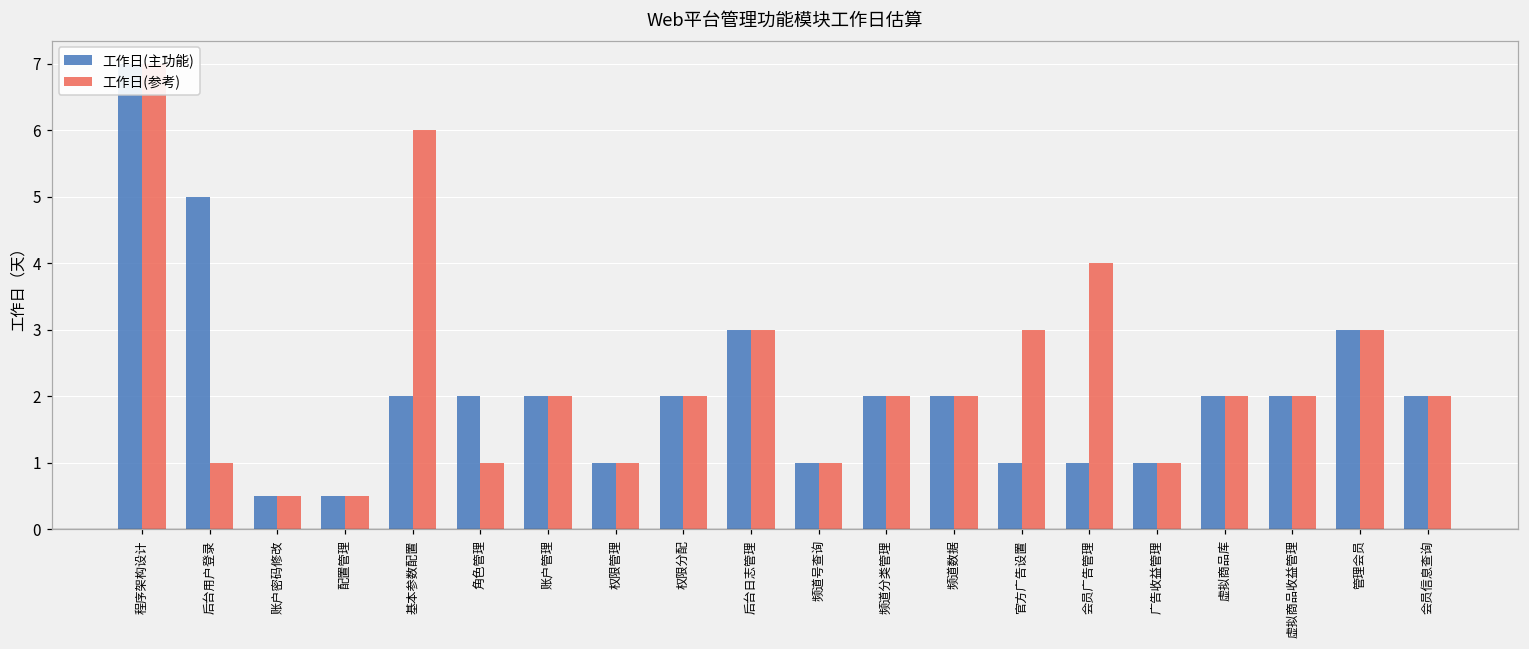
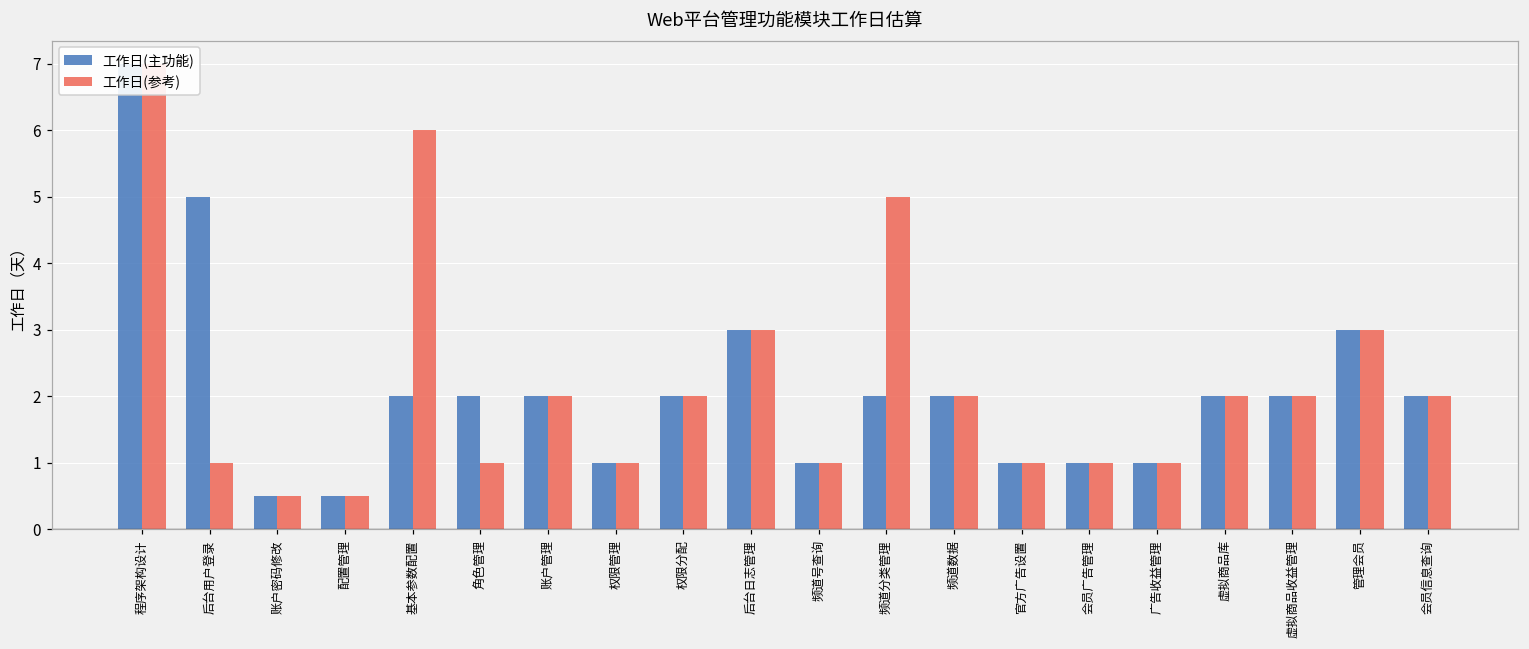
工作日(参考), 频道分类管理: 2 -> 5
工作日(参考), 官方广告设置: 3 -> 1
工作日(参考), 会员广告管理: 4 -> 1
